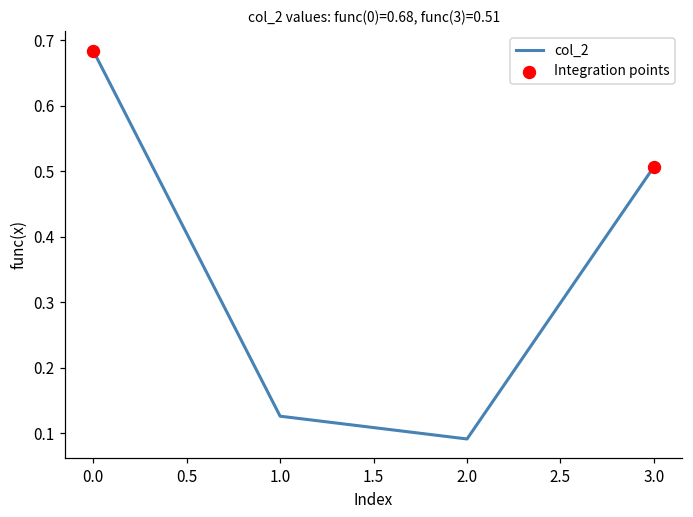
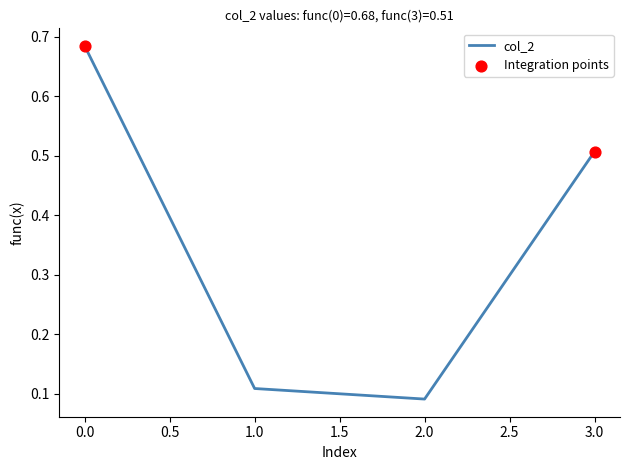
col_2, 1.0: 0.13 -> 0.11
